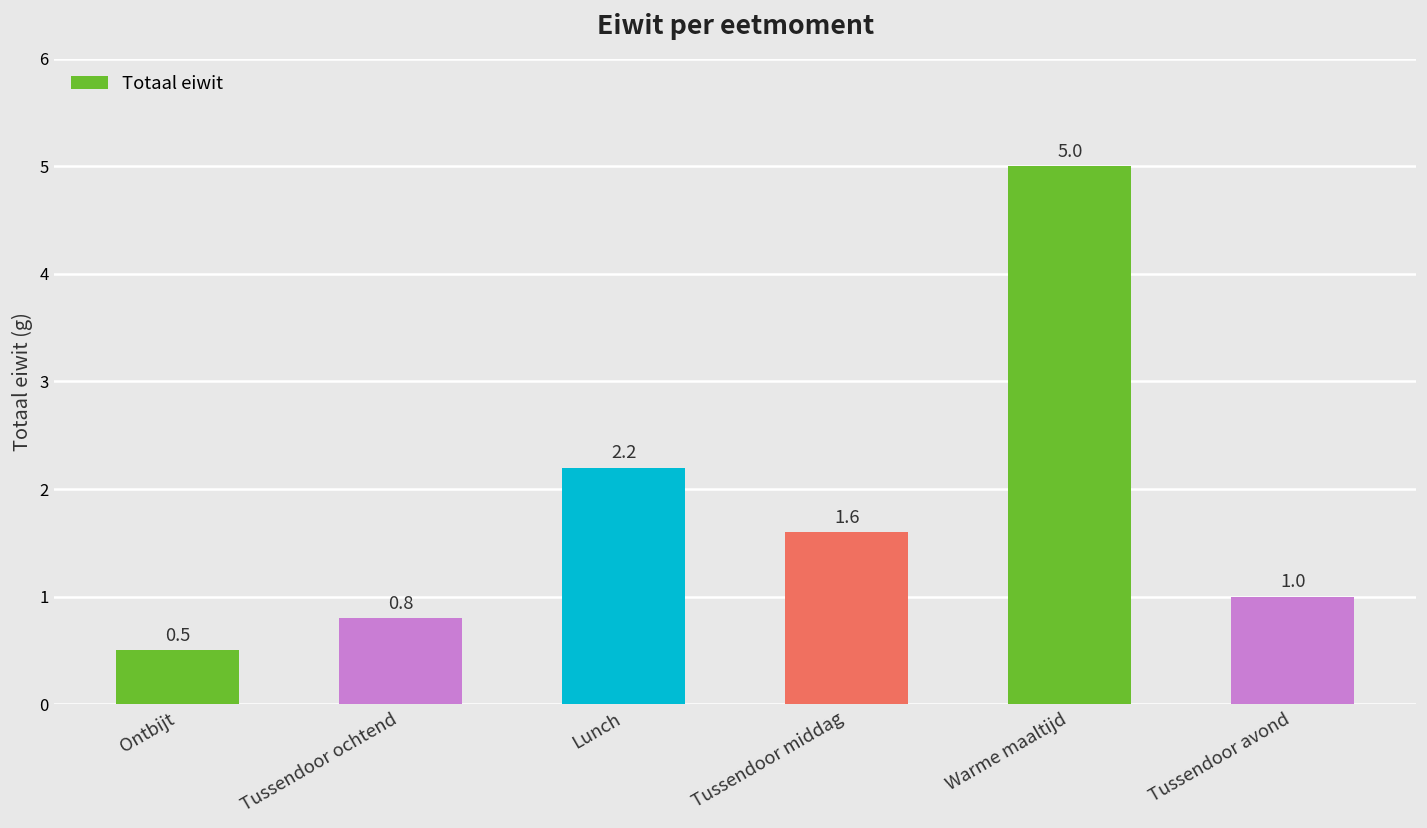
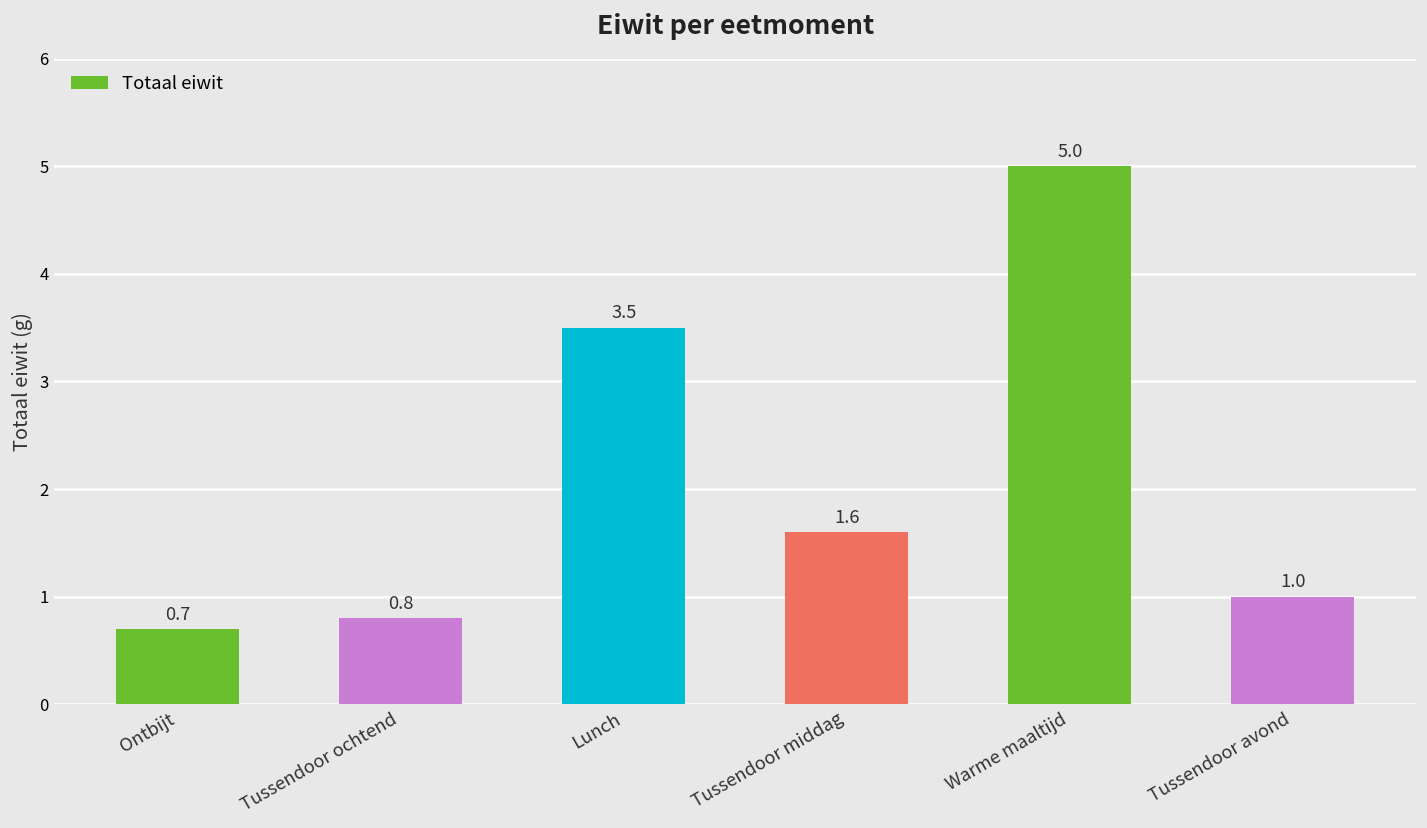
Ontbijt: 0.5 -> 0.7
Lunch: 2.2 -> 3.5
